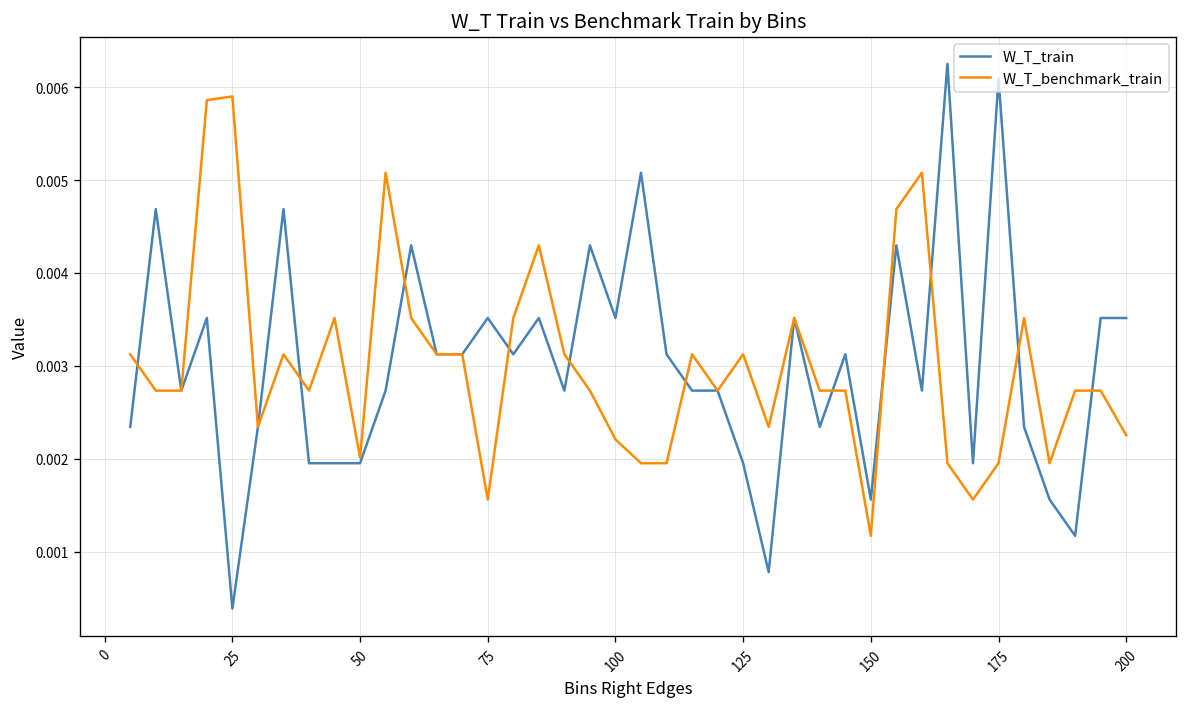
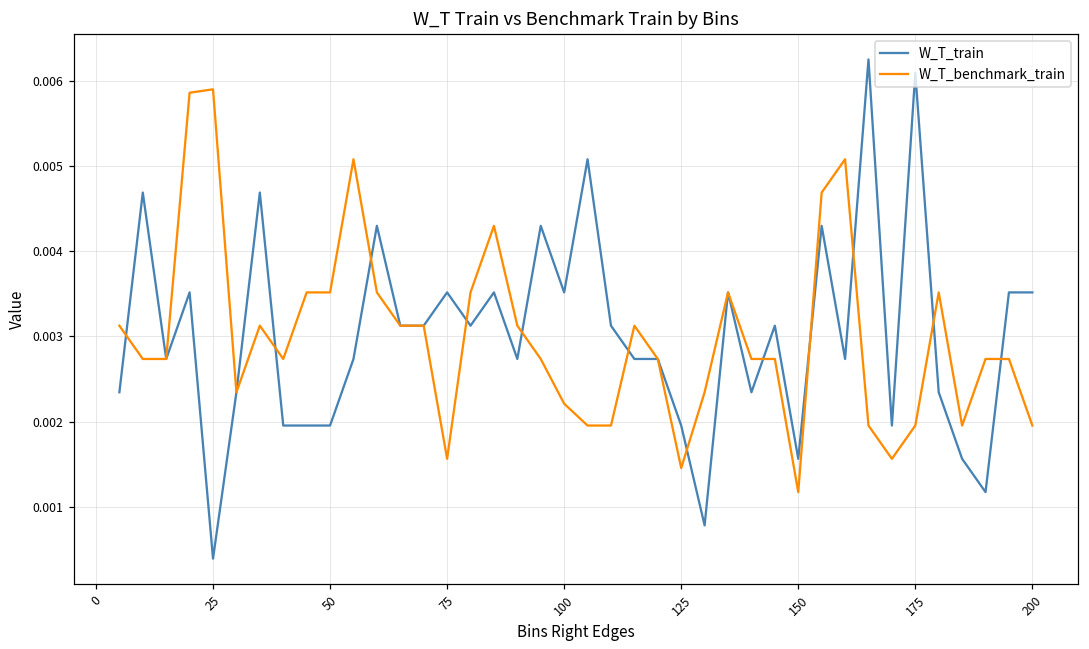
W_T_benchmark_train, 50: 0.0020 -> 0.0035
W_T_benchmark_train, 125: 0.0031 -> 0.0015
W_T_benchmark_train, 200: 0.0023 -> 0.0020
